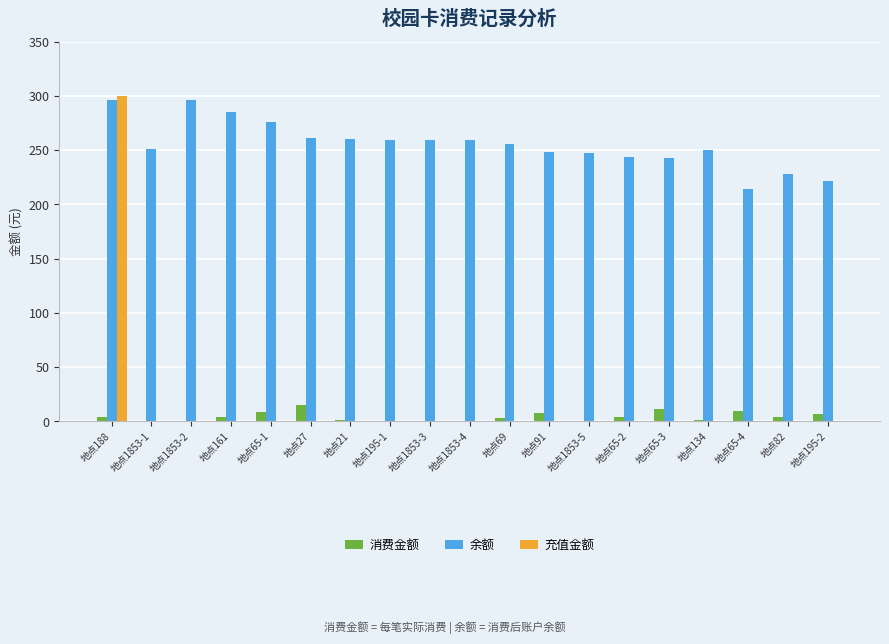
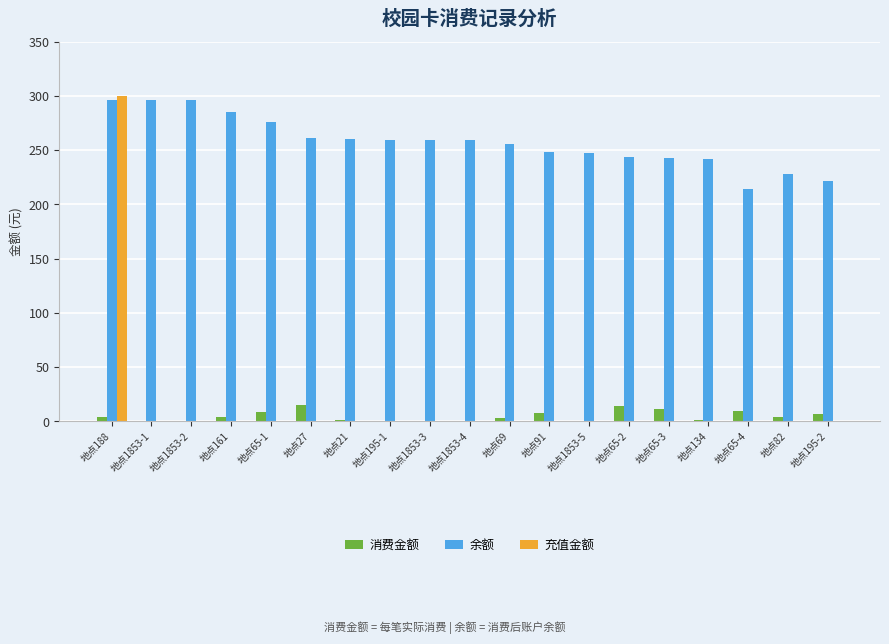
余额, 地点1853-1: 251 -> 296
消费金额, 地点65-2: 4 -> 14
余额, 地点134: 250 -> 242
